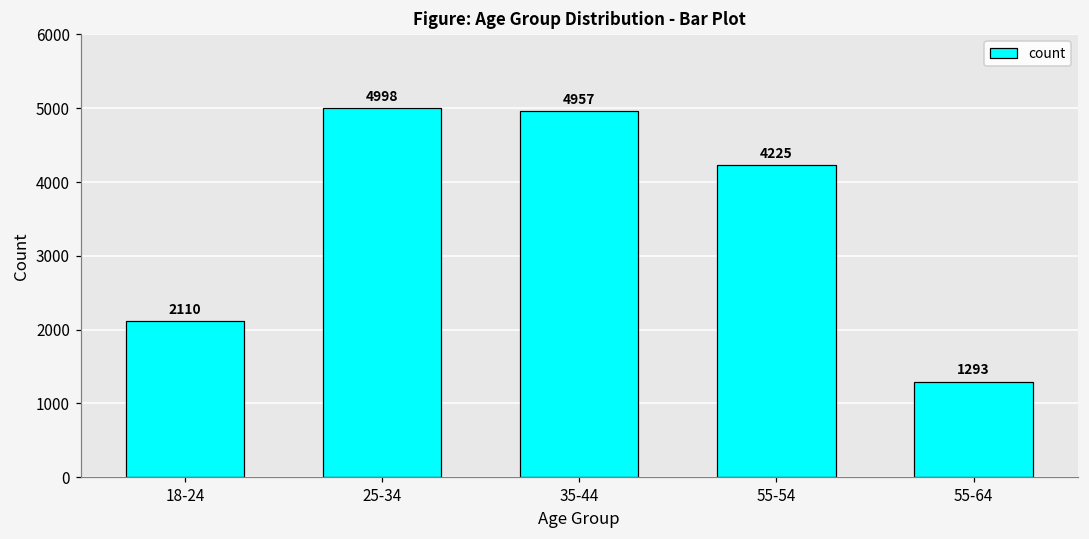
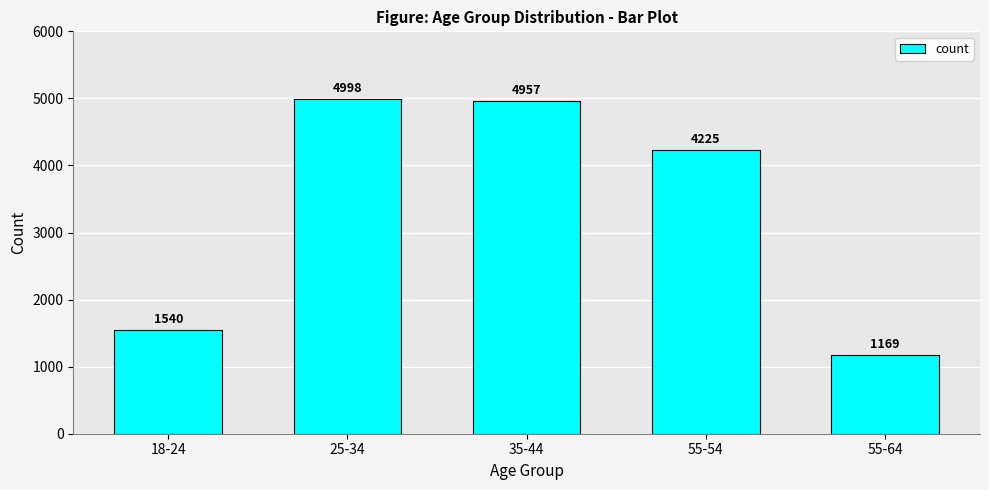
18-24: 2110 -> 1540
55-64: 1293 -> 1169
